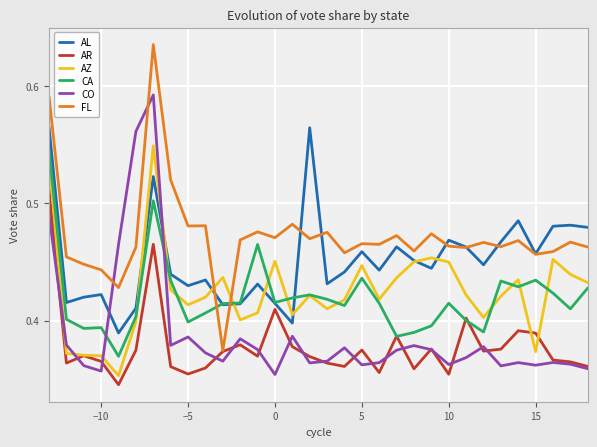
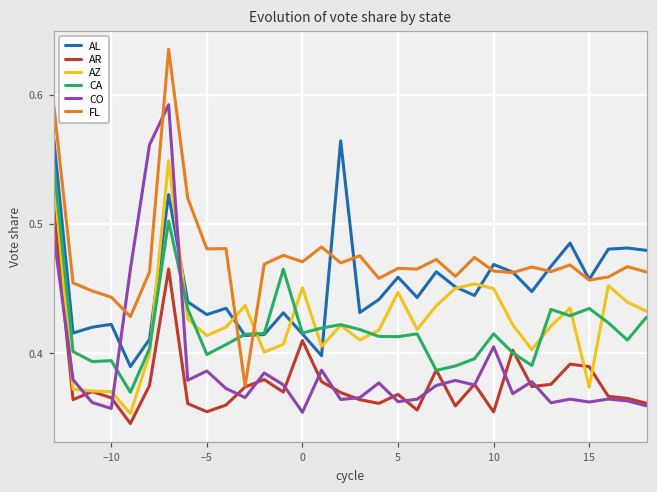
AR, 5: 0.375 -> 0.368
CA, 5: 0.436 -> 0.413
CO, 10: 0.363 -> 0.405
